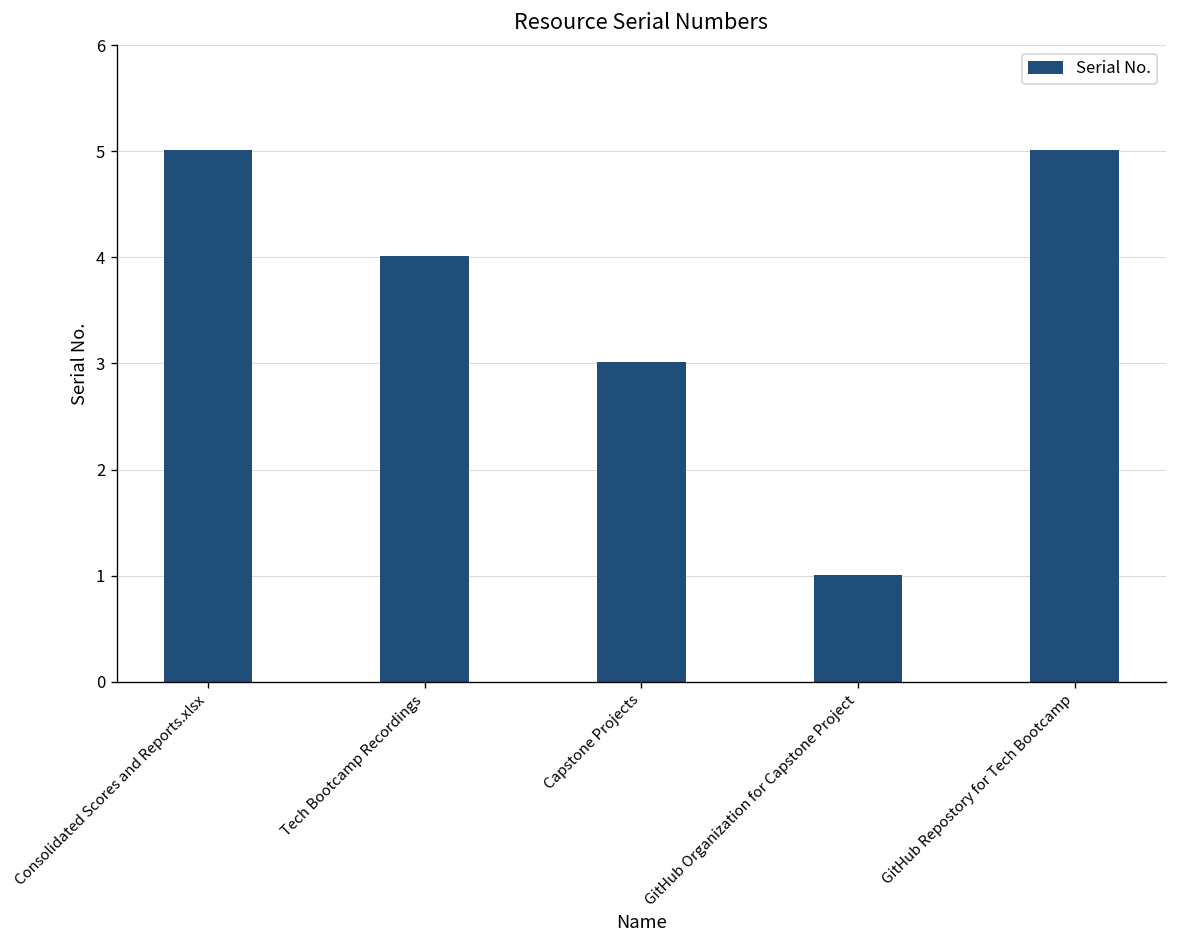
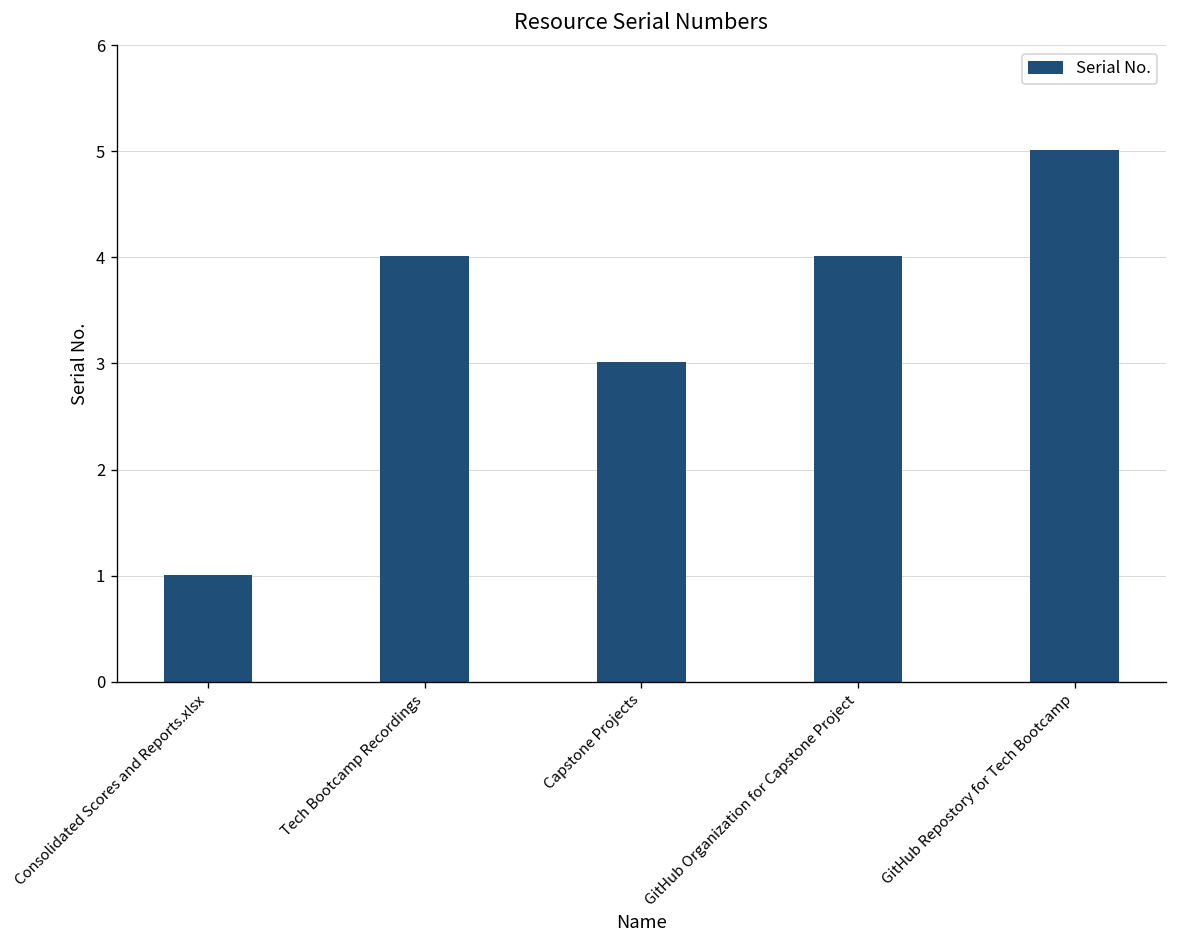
Consolidated Scores and Reports.xlsx: 5 -> 1
GitHub Organization for Capstone Project: 1 -> 4
